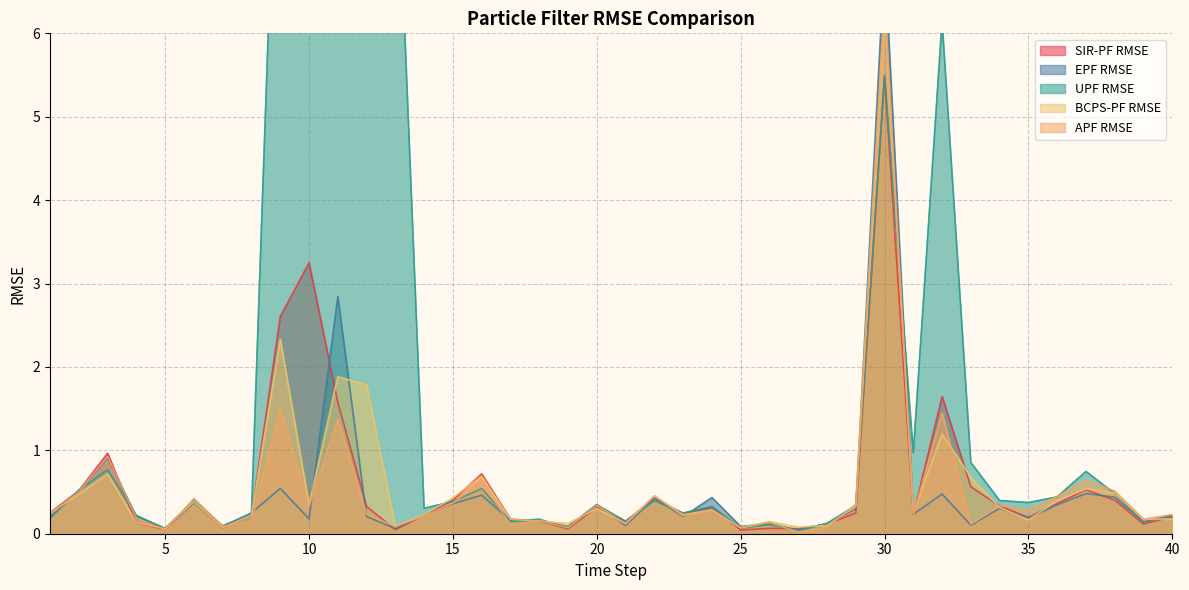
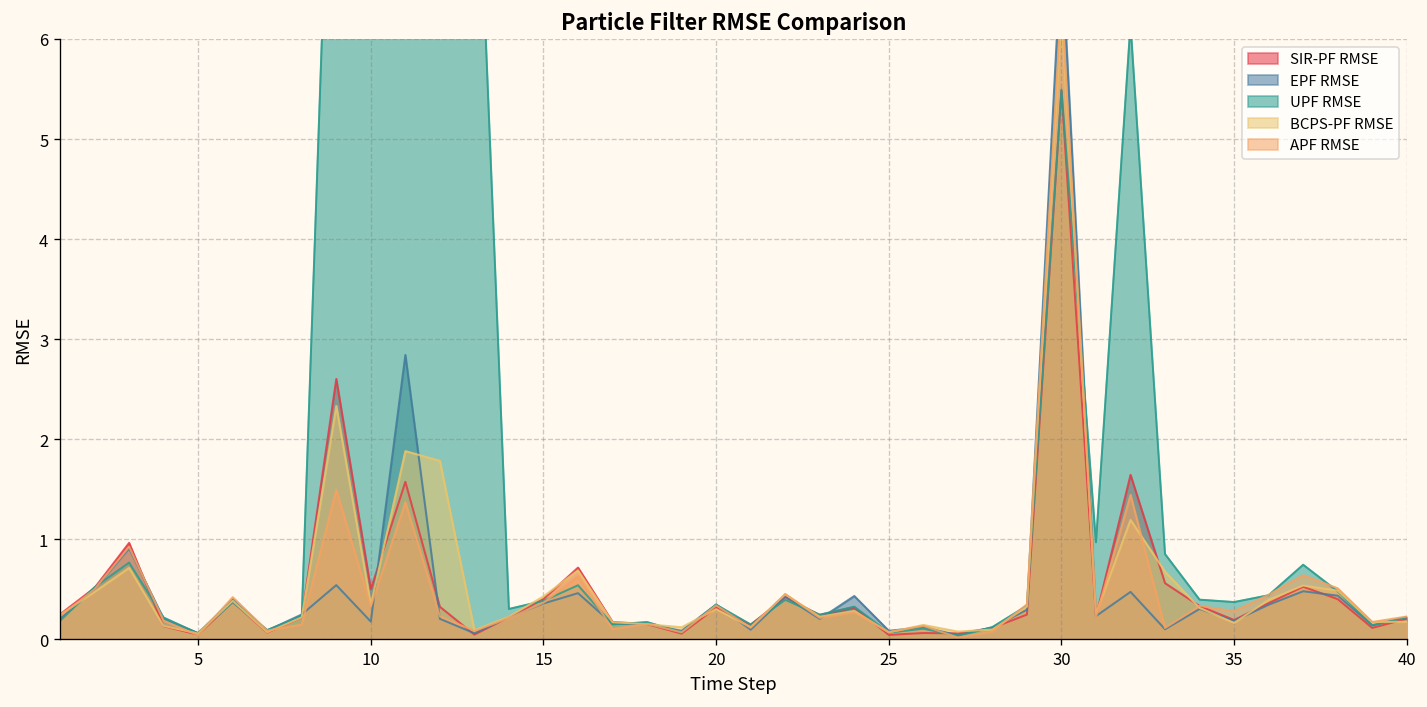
SIR-PF RMSE, 10: 3.2 -> 0.5
